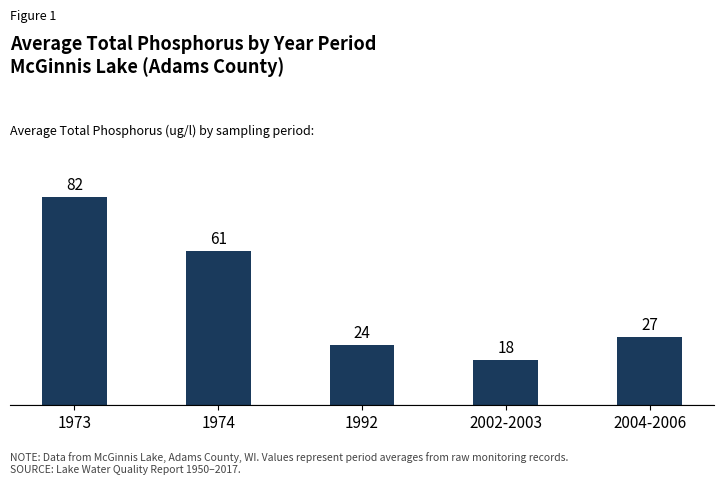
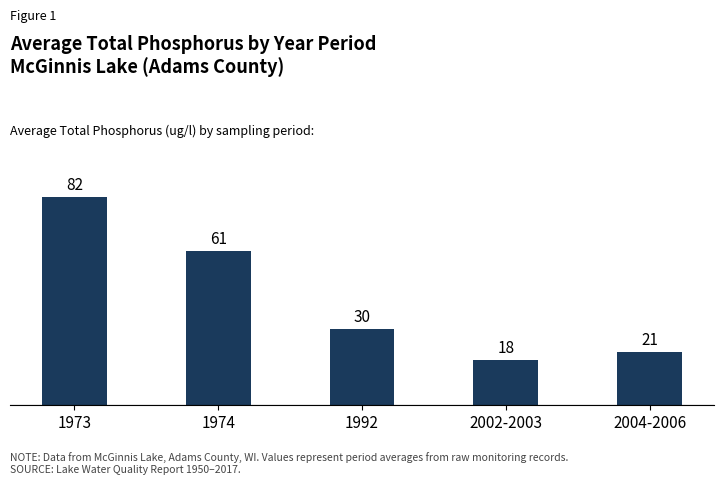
1992: 24 -> 30
2004-2006: 27 -> 21
